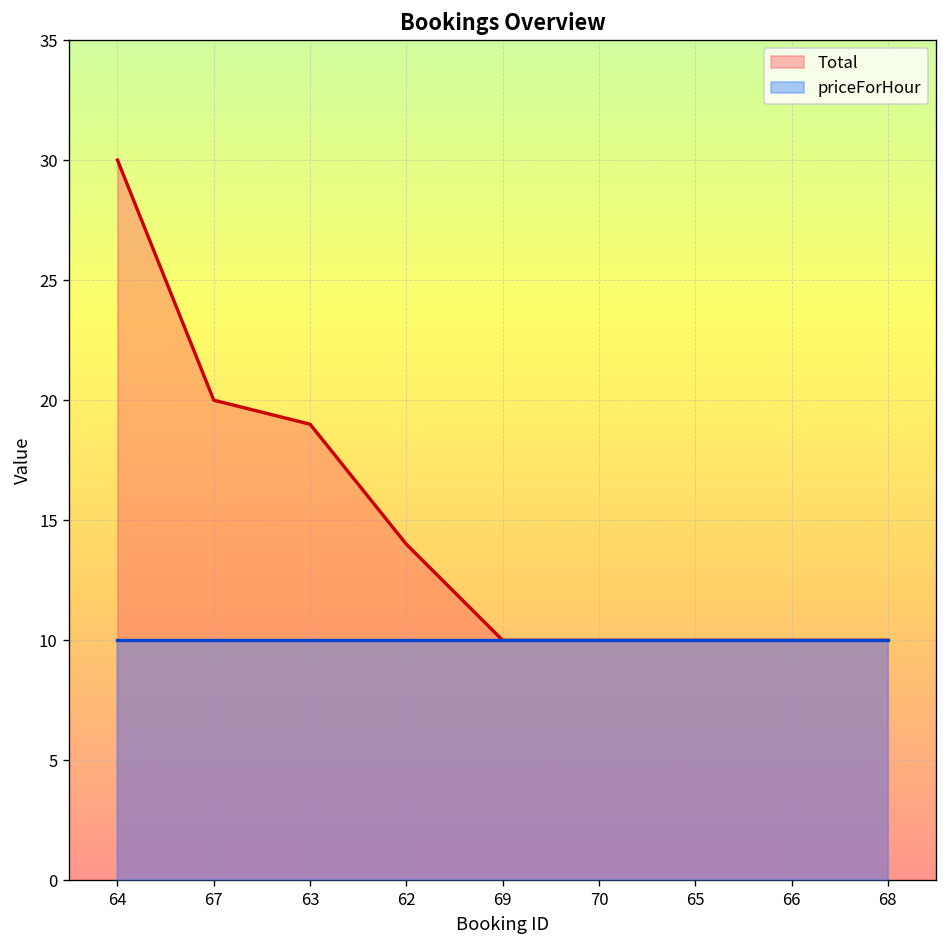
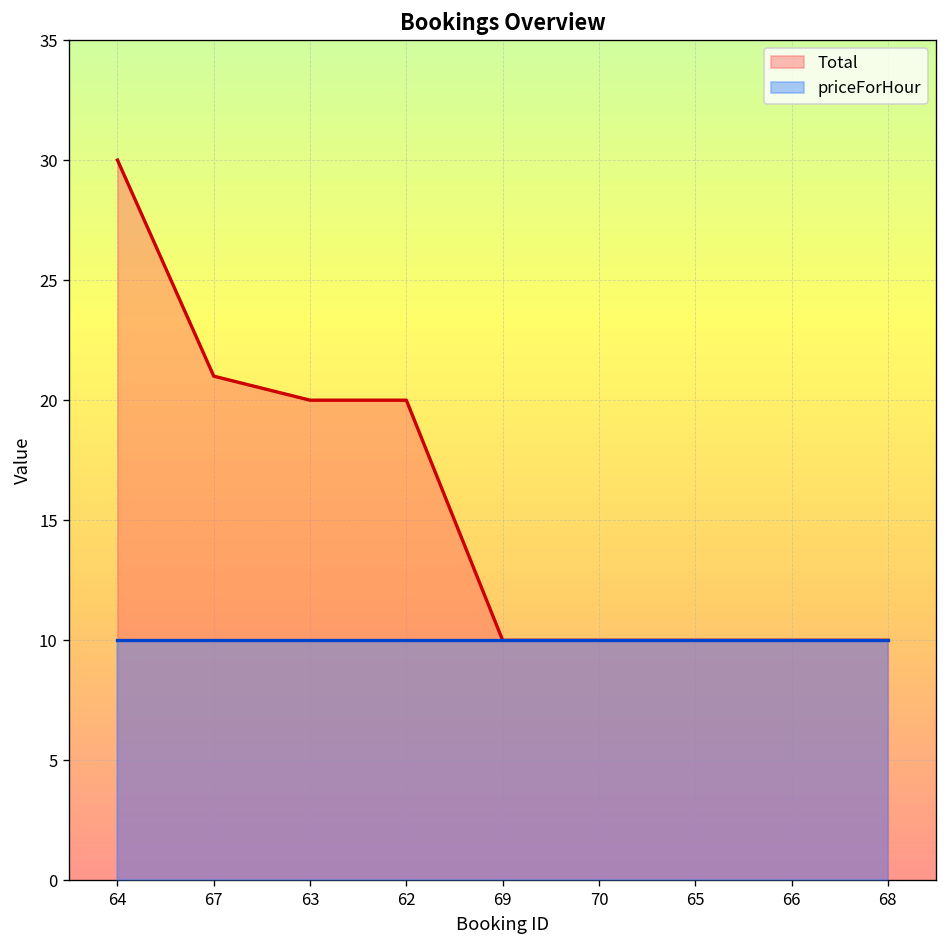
Total, 67: 20 -> 21
Total, 63: 19 -> 20
Total, 62: 14 -> 20
